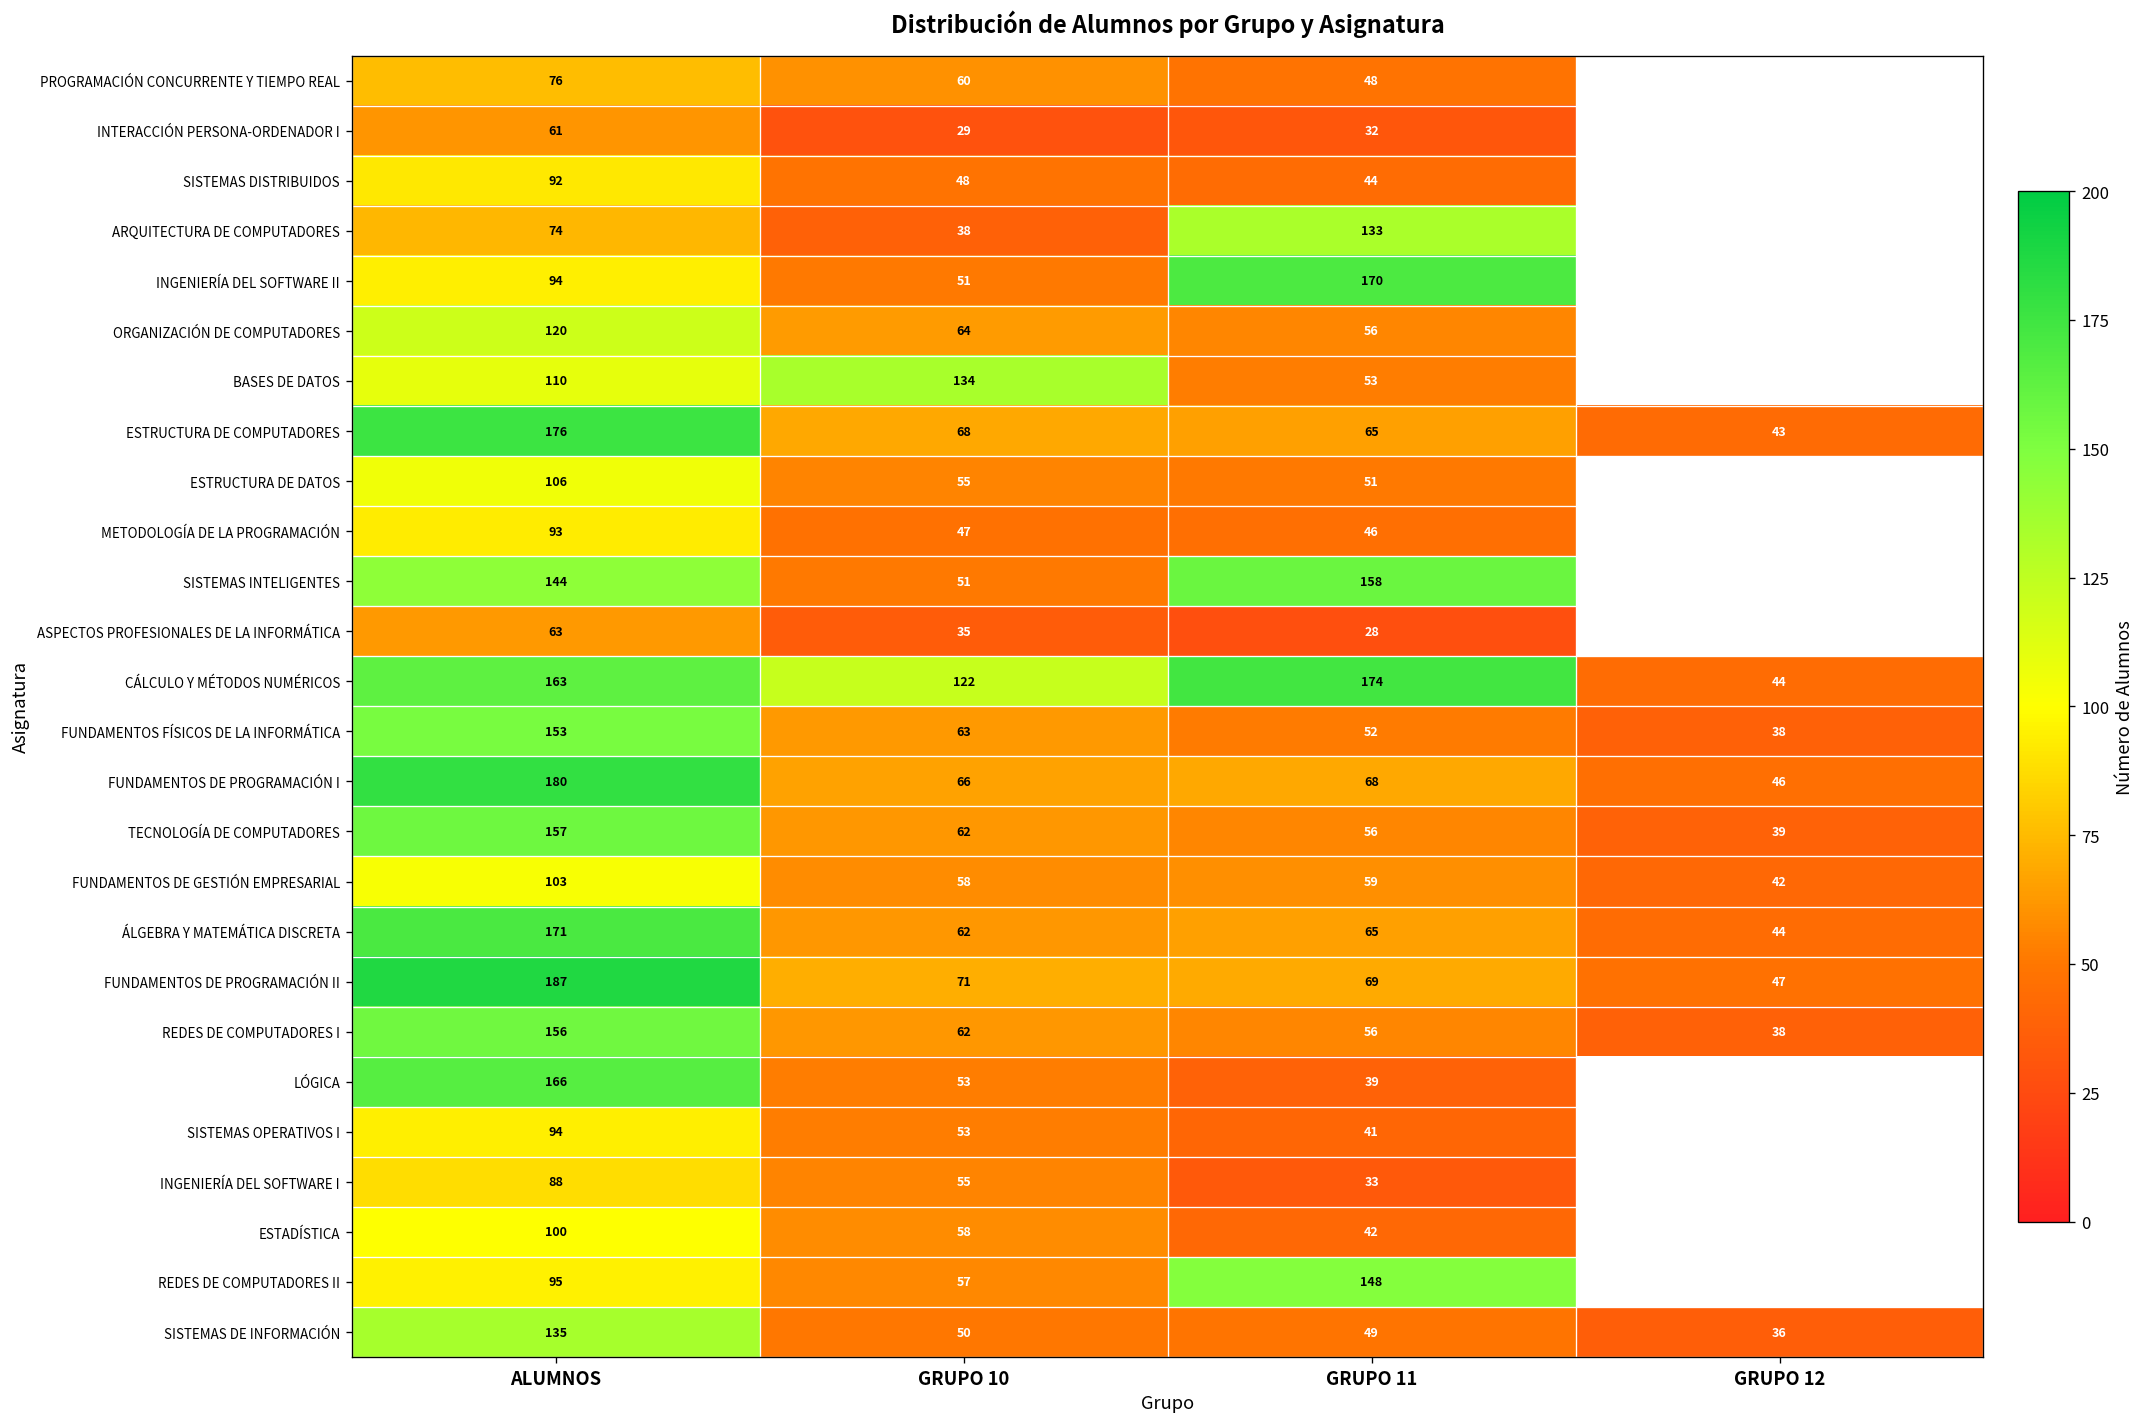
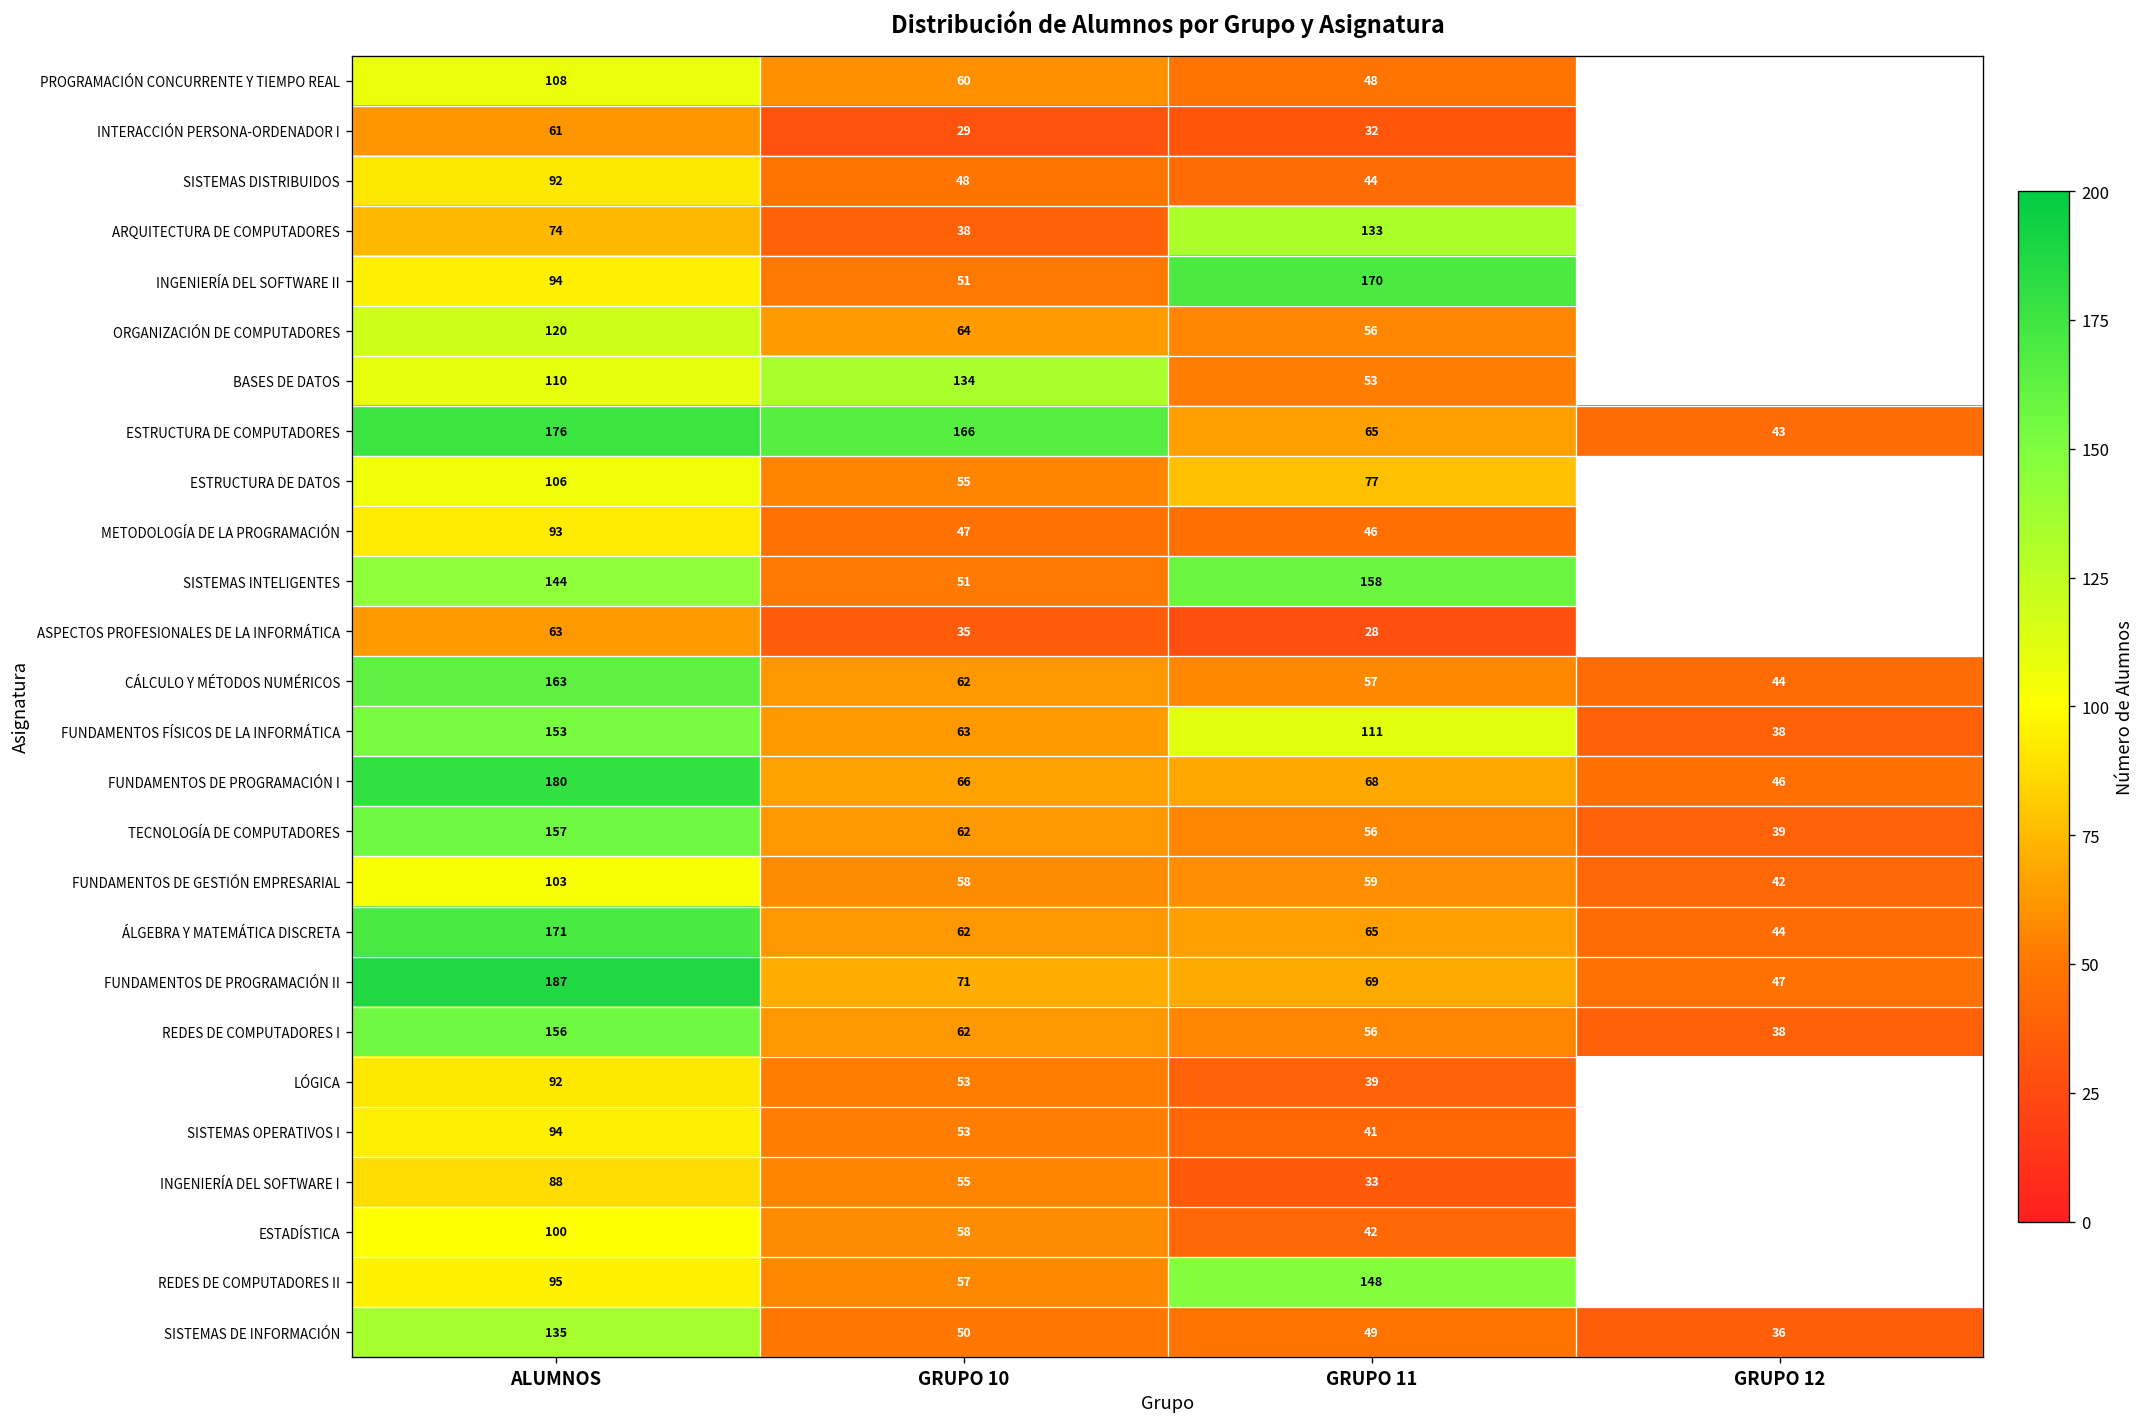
PROGRAMACIÓN CONCURRENTE Y TIEMPO REAL, ALUMNOS: 76 -> 108
ESTRUCTURA DE COMPUTADORES, GRUPO 10: 68 -> 166
ESTRUCTURA DE DATOS, GRUPO 11: 51 -> 77
CÁLCULO Y MÉTODOS NUMÉRICOS, GRUPO 10: 122 -> 62
CÁLCULO Y MÉTODOS NUMÉRICOS, GRUPO 11: 174 -> 57
FUNDAMENTOS FÍSICOS DE LA INFORMÁTICA, GRUPO 11: 52 -> 111
LÓGICA, ALUMNOS: 166 -> 92
